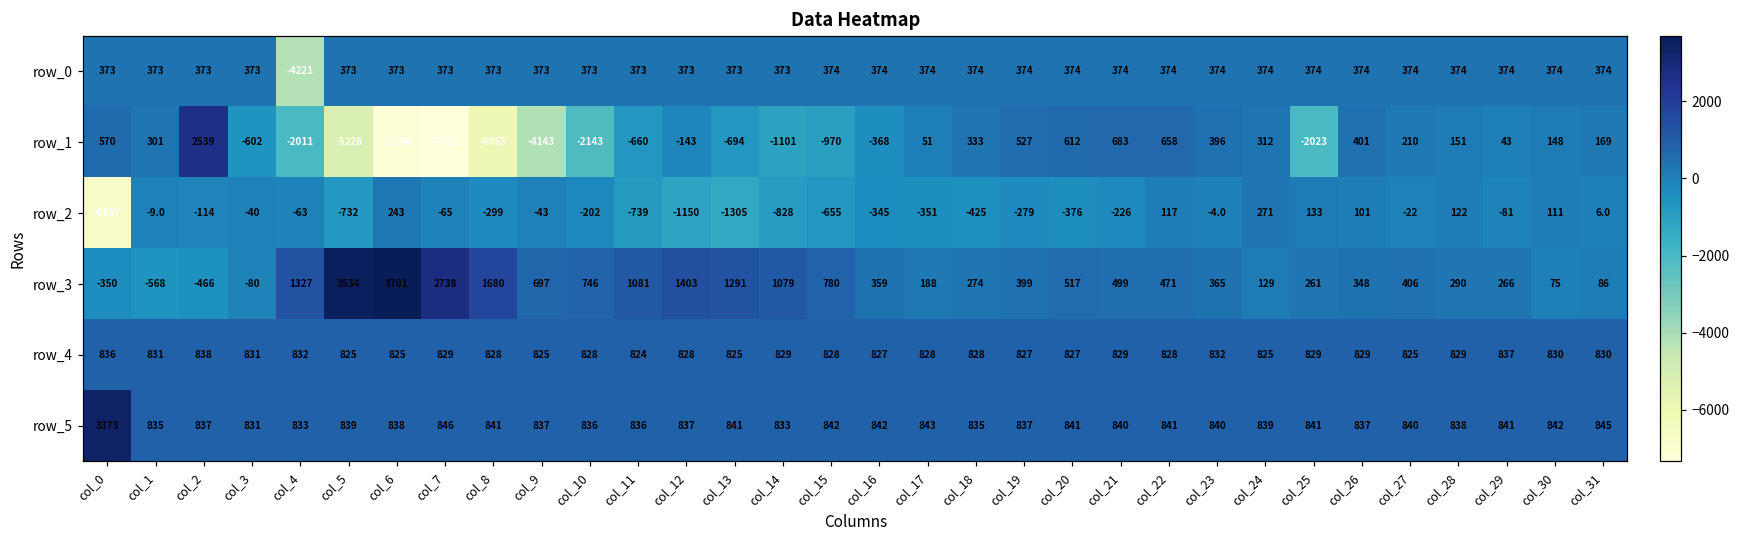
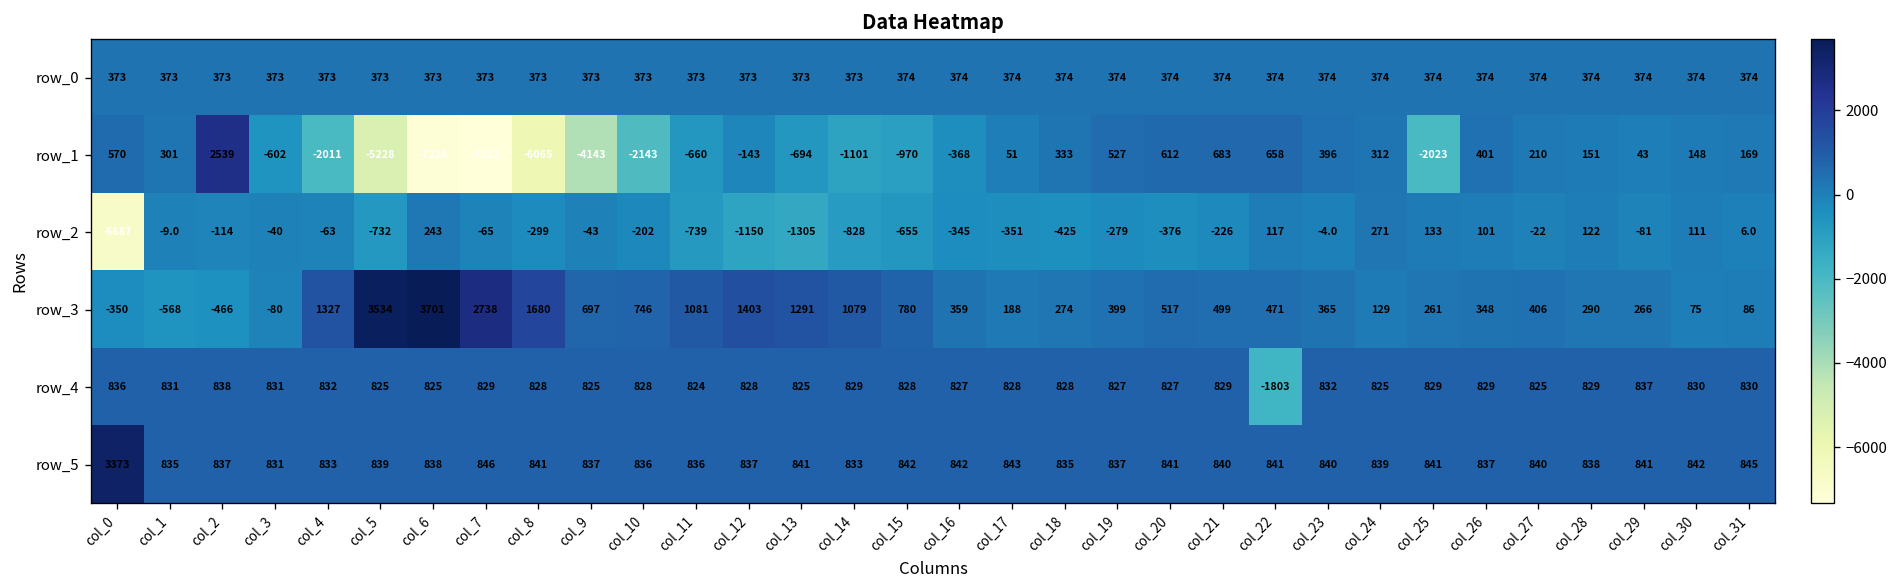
row_0, col_4: -4221 -> 373
row_4, col_22: 828 -> -1803
